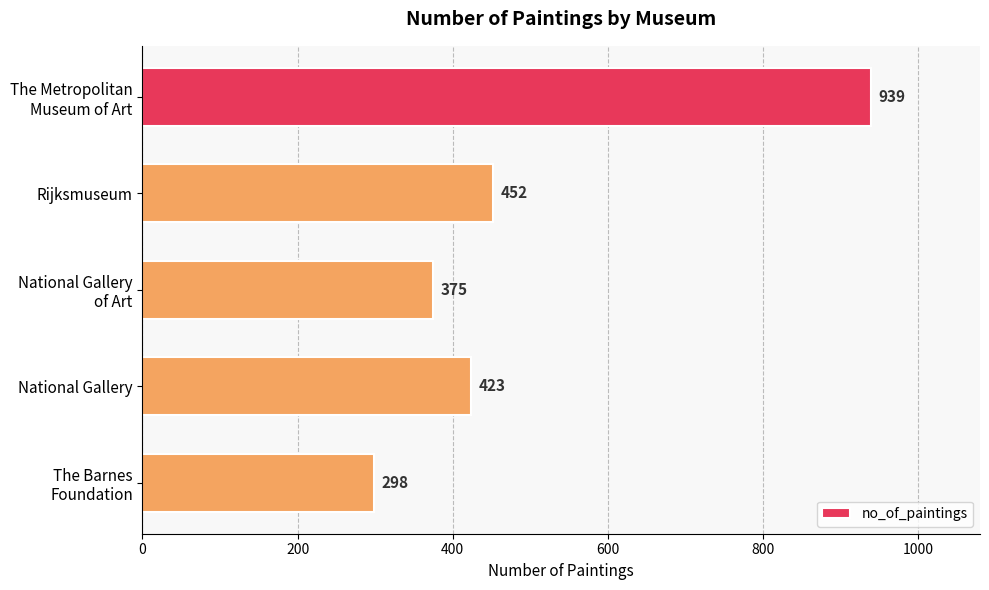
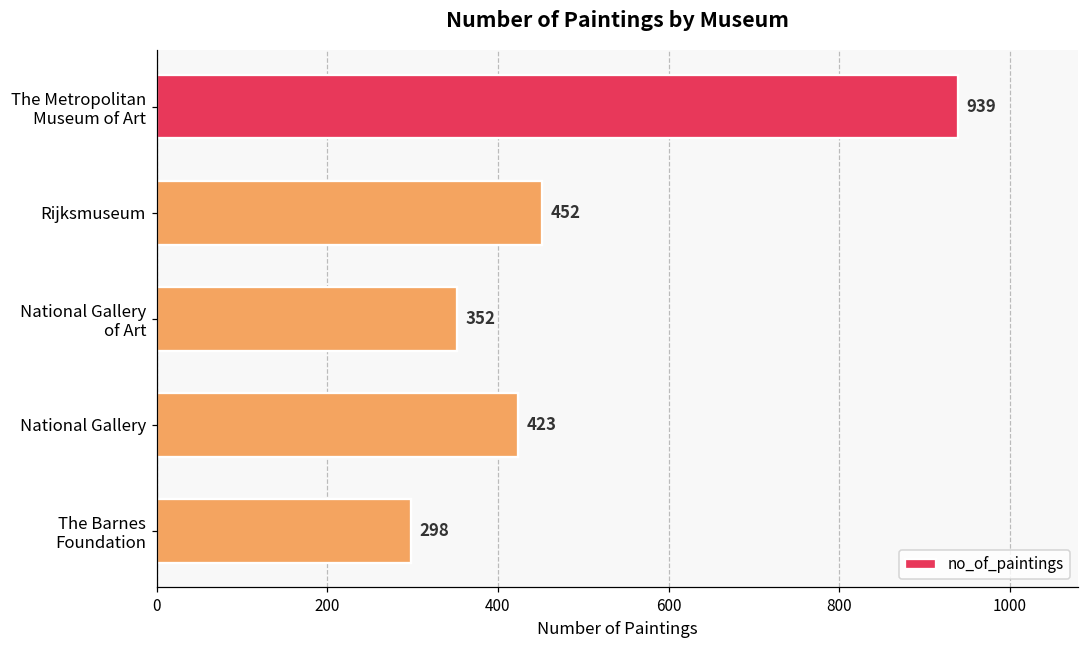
National Gallery of Art: 375 -> 352
